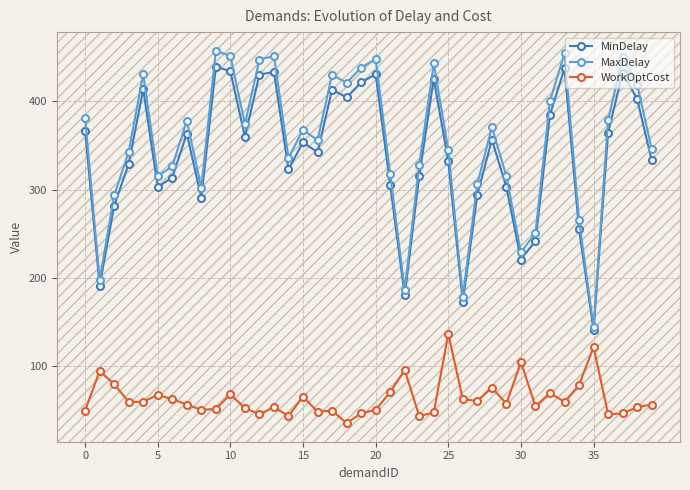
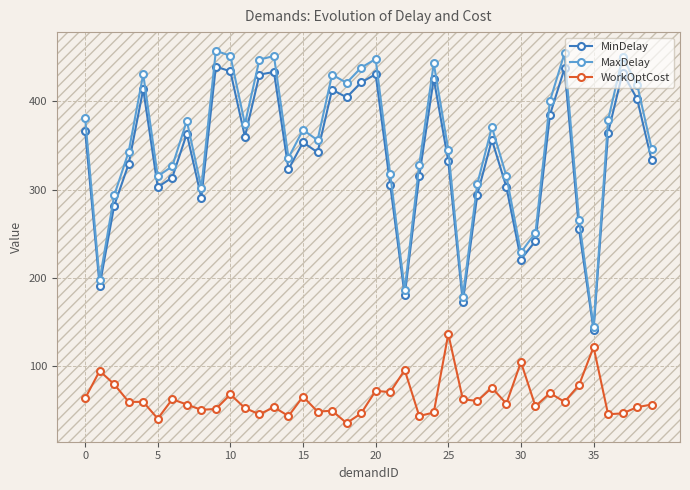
WorkOptCost, 0: 50 -> 60
WorkOptCost, 5: 70 -> 40
WorkOptCost, 20: 50 -> 70
